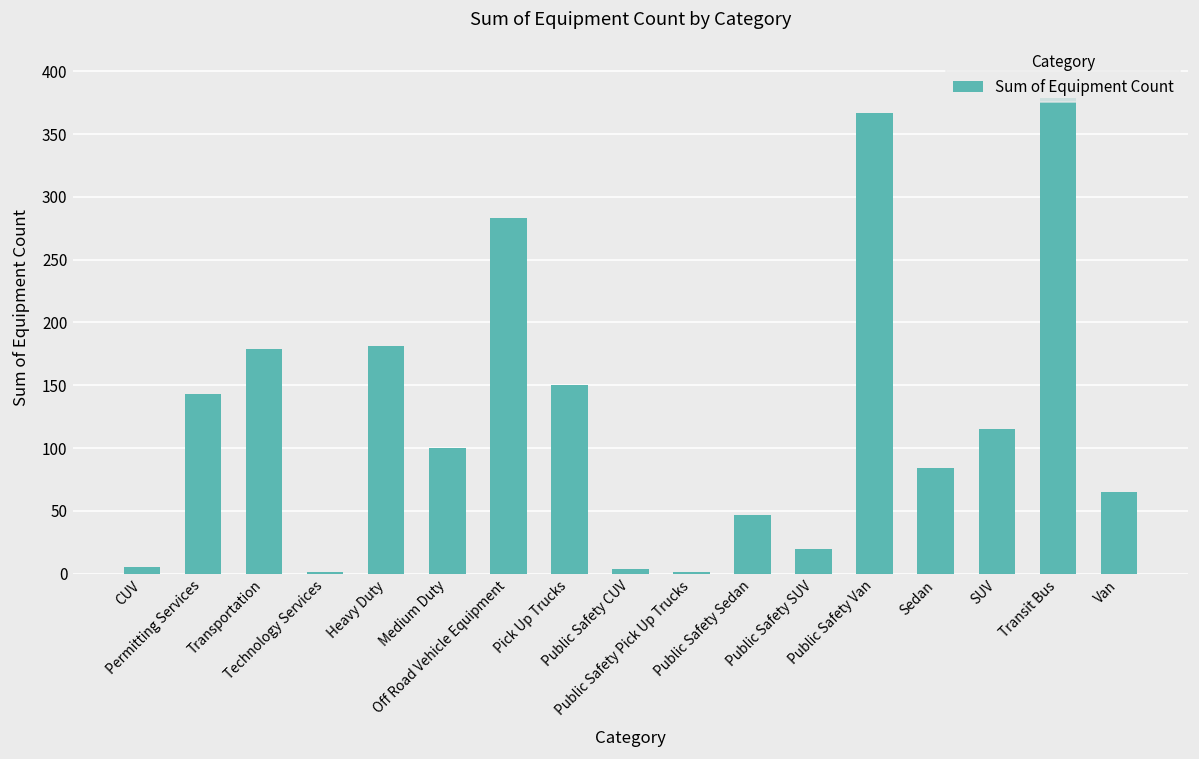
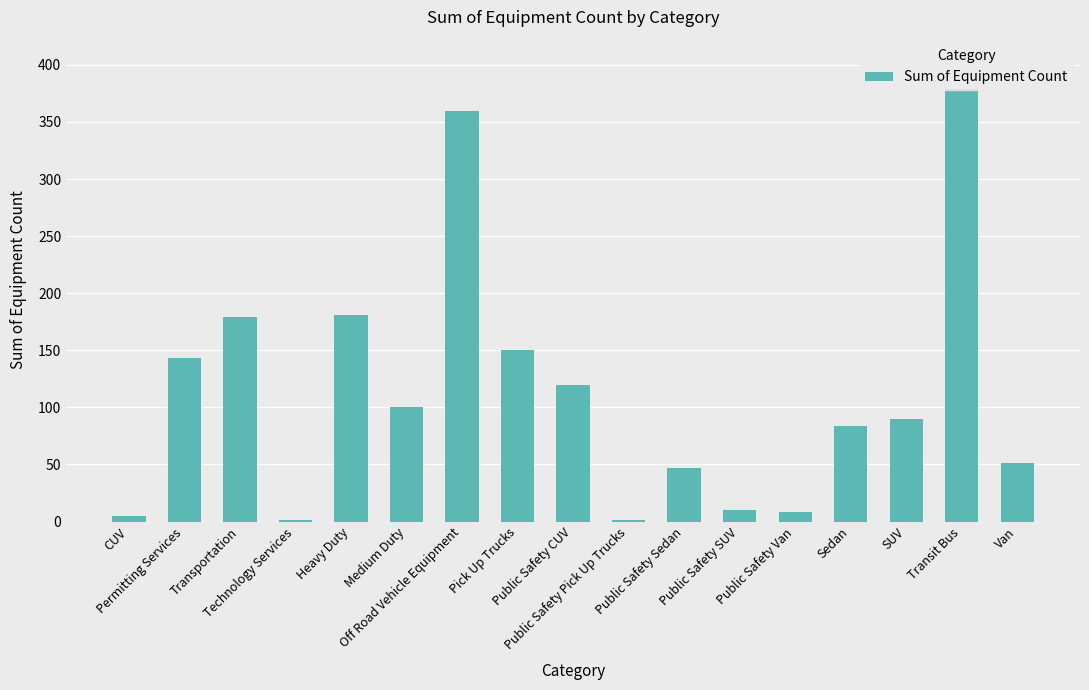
Off Road Vehicle Equipment: 283 -> 360
Public Safety CUV: 4 -> 120
Public Safety SUV: 20 -> 10
Public Safety Van: 367 -> 8
SUV: 115 -> 90
Van: 65 -> 51
